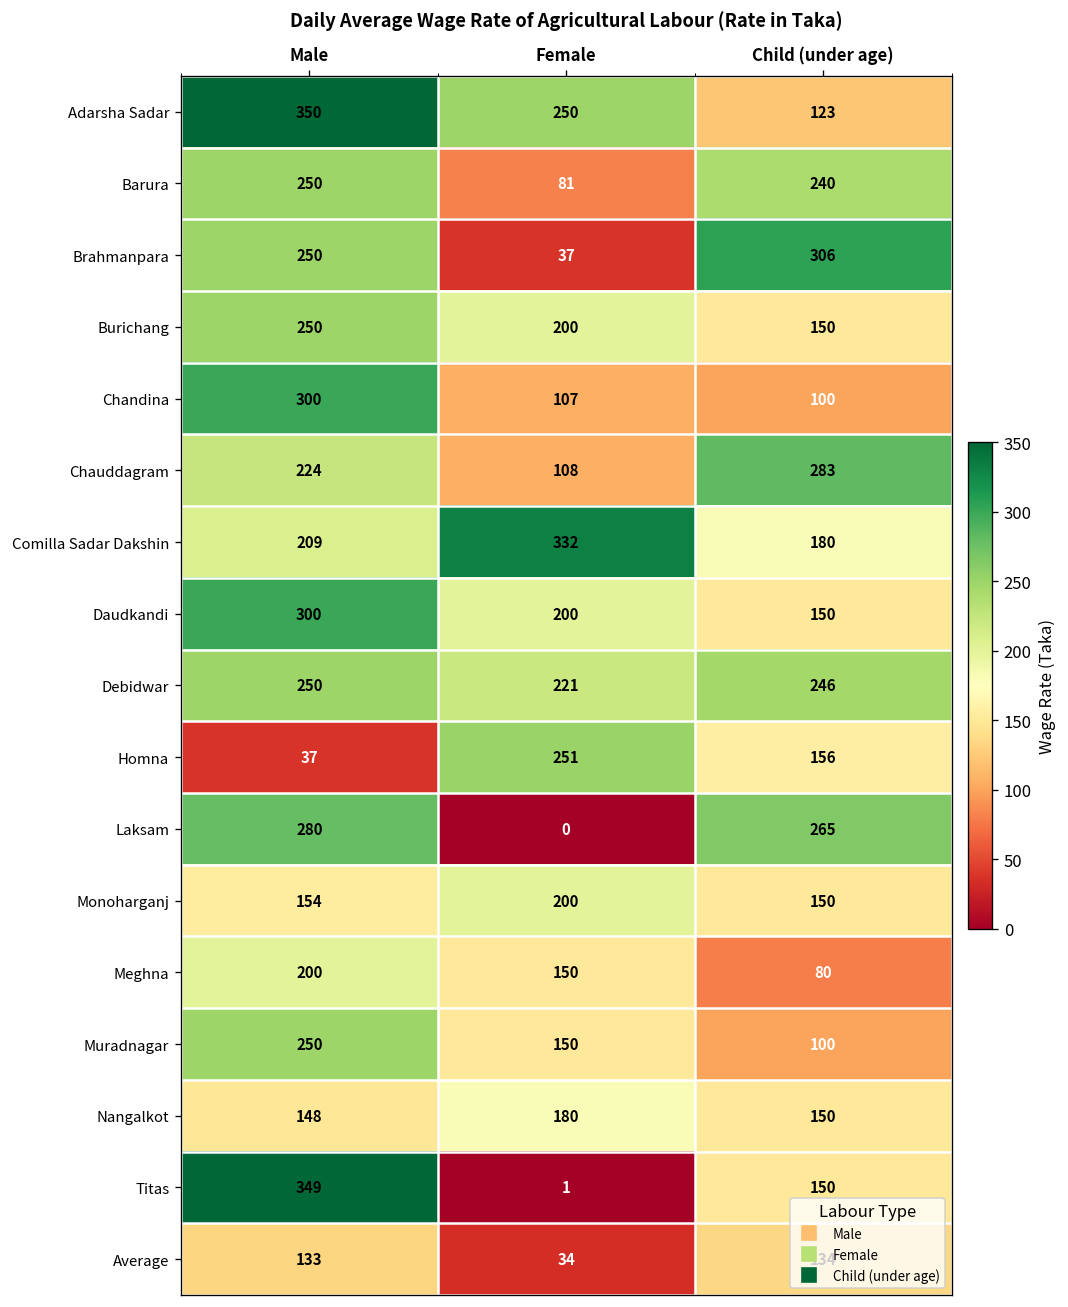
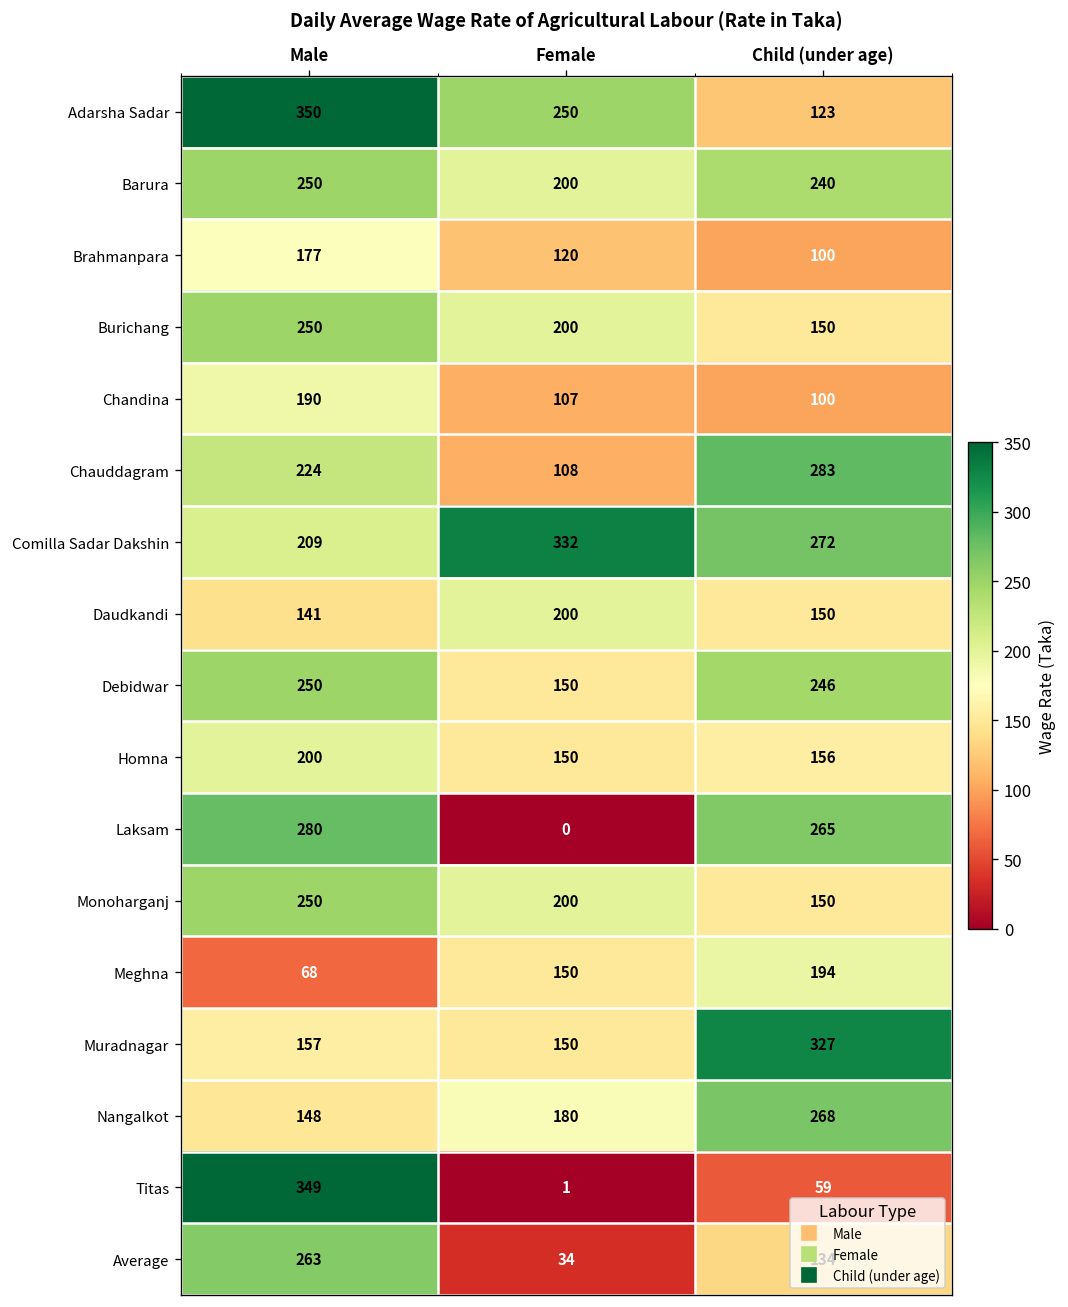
Barura, Female: 81 -> 200
Brahmanpara, Male: 250 -> 177
Brahmanpara, Female: 37 -> 120
Brahmanpara, Child (under age): 306 -> 100
Chandina, Male: 300 -> 190
Comilla Sadar Dakshin, Child (under age): 180 -> 272
Daudkandi, Male: 300 -> 141
Debidwar, Female: 221 -> 150
Homna, Male: 37 -> 200
Homna, Female: 251 -> 150
Monoharganj, Male: 154 -> 250
Meghna, Male: 200 -> 68
Meghna, Child (under age): 80 -> 194
Muradnagar, Male: 250 -> 157
Muradnagar, Child (under age): 100 -> 327
Nangalkot, Child (under age): 150 -> 268
Titas, Child (under age): 150 -> 59
Average, Male: 133 -> 263
